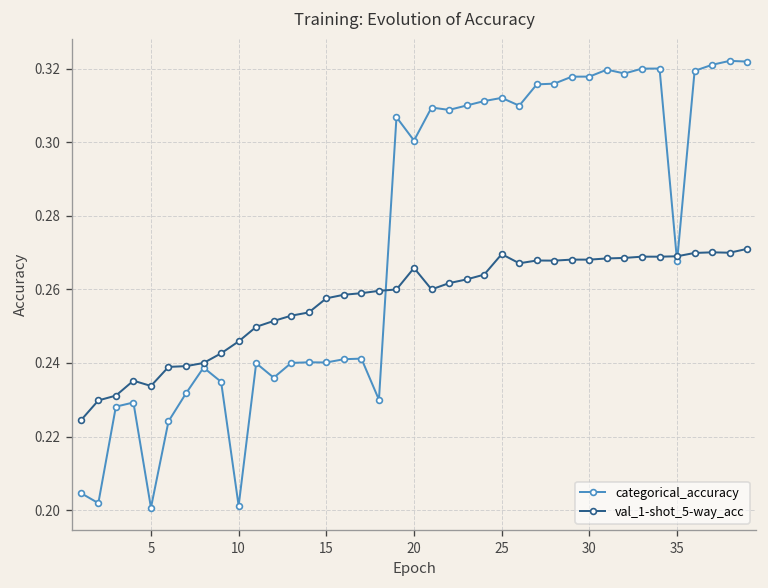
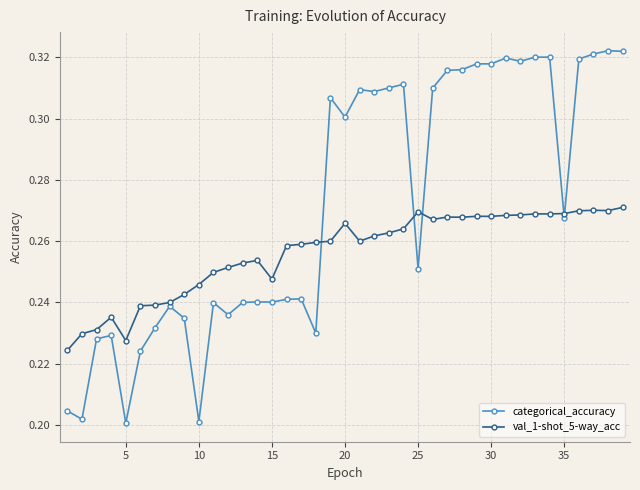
val_1-shot_5-way_acc, 5: 0.234 -> 0.228
val_1-shot_5-way_acc, 15: 0.258 -> 0.248
categorical_accuracy, 25: 0.312 -> 0.251
